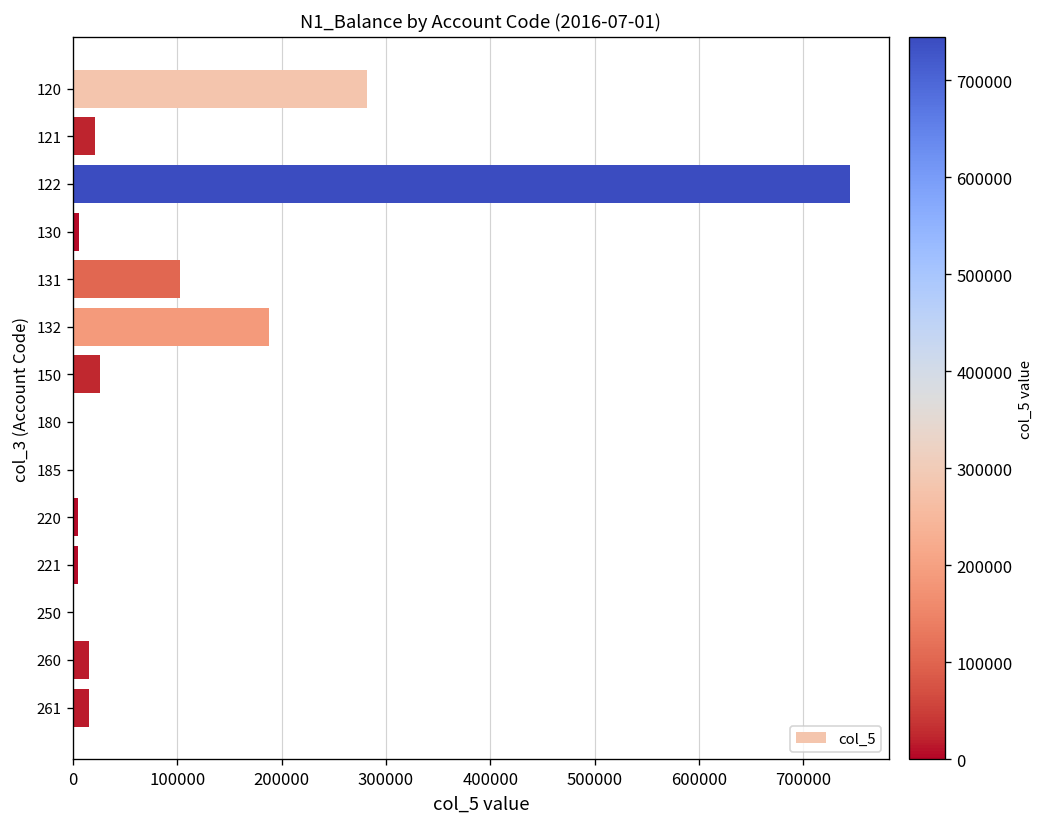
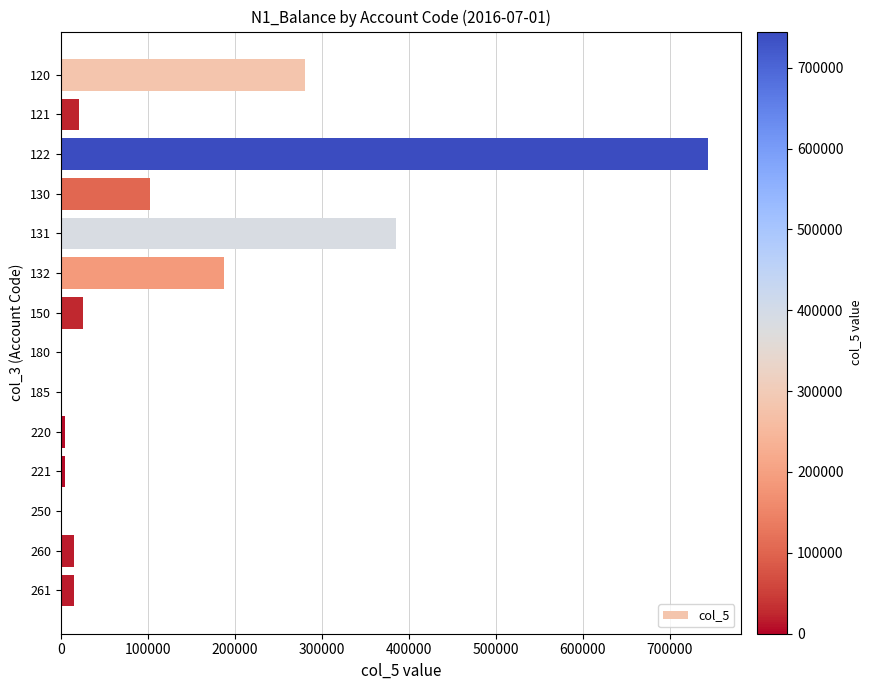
130: 10000 -> 100000
131: 100000 -> 390000
